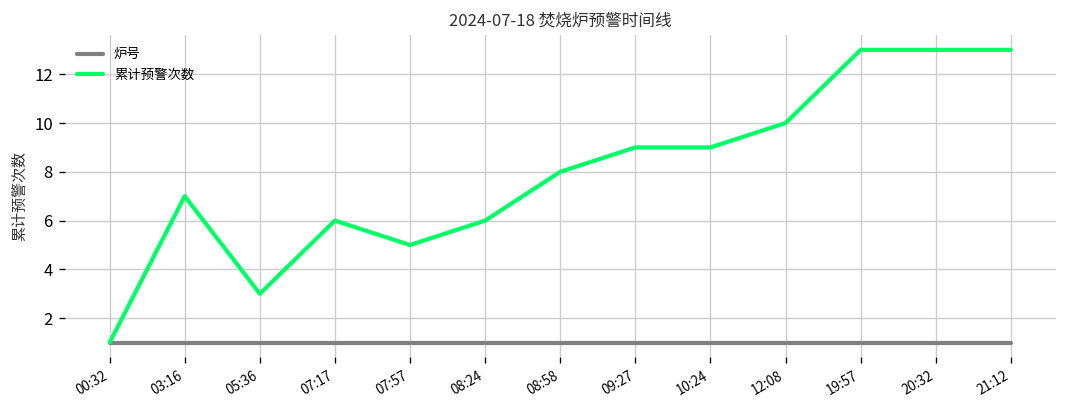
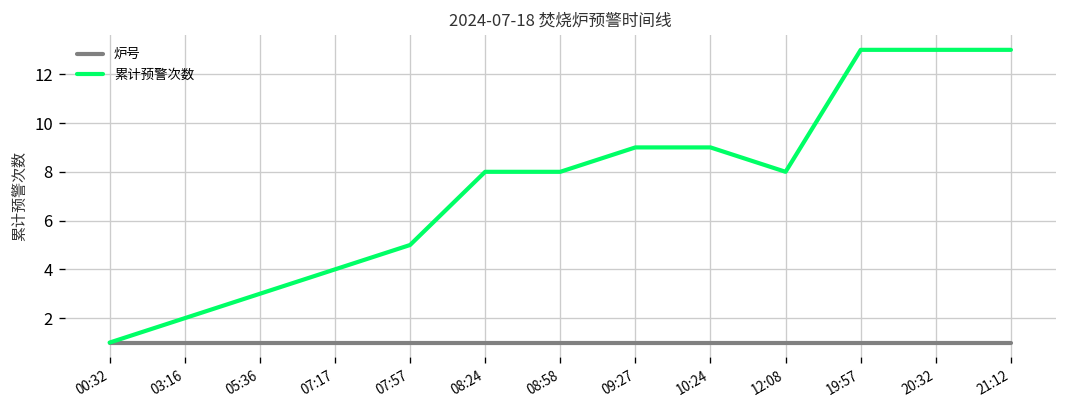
累计预警次数, 03:16: 7 -> 2
累计预警次数, 07:17: 6 -> 4
累计预警次数, 08:24: 6 -> 8
累计预警次数, 12:08: 10 -> 8
